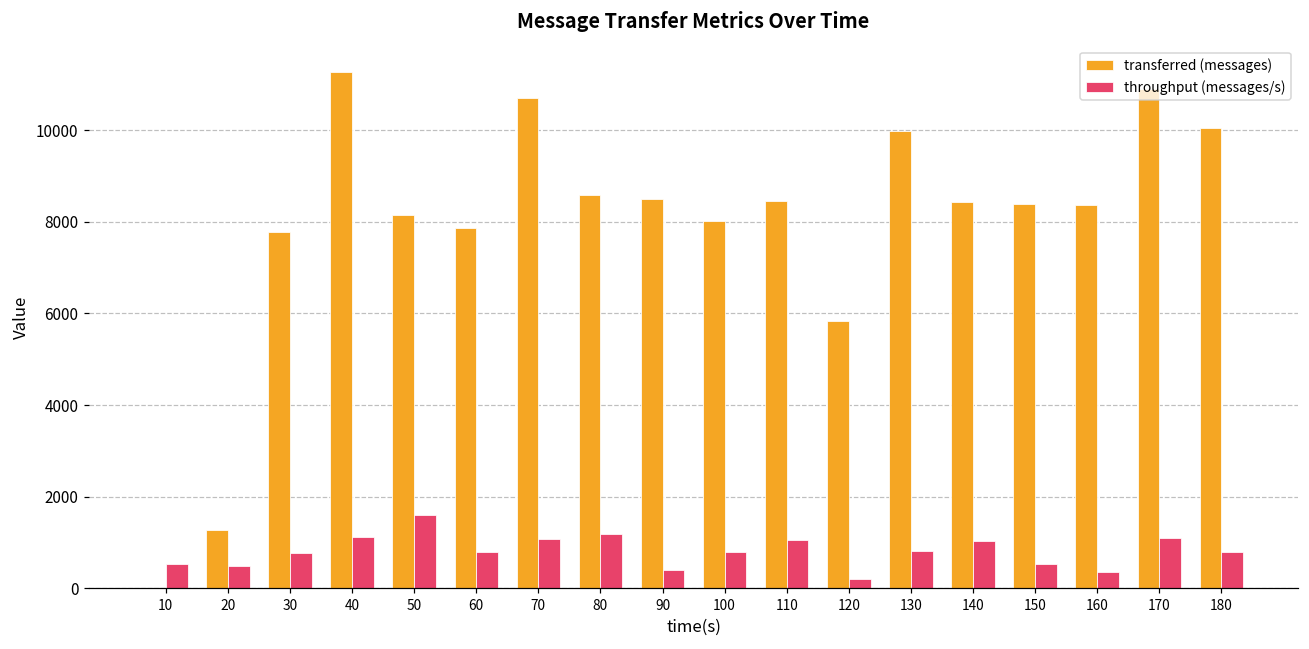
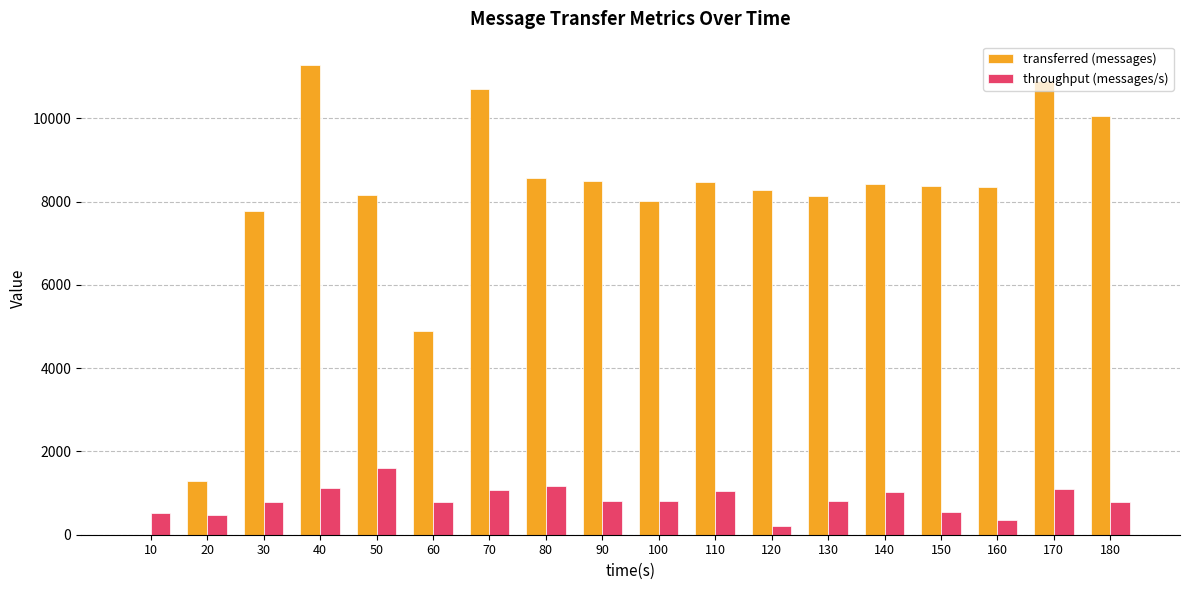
transferred (messages), 60: 7900 -> 4900
throughput (messages/s), 90: 400 -> 800
transferred (messages), 120: 5800 -> 8300
transferred (messages), 130: 10000 -> 8100
